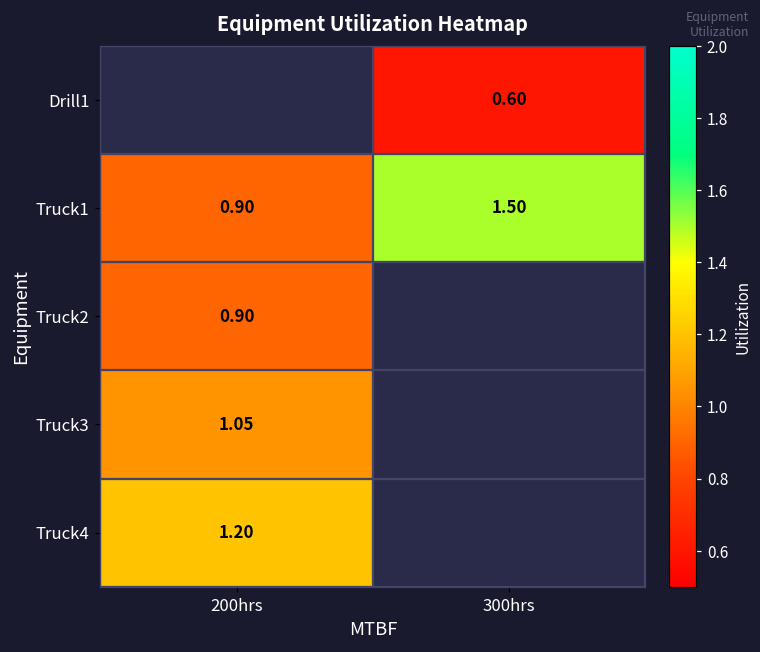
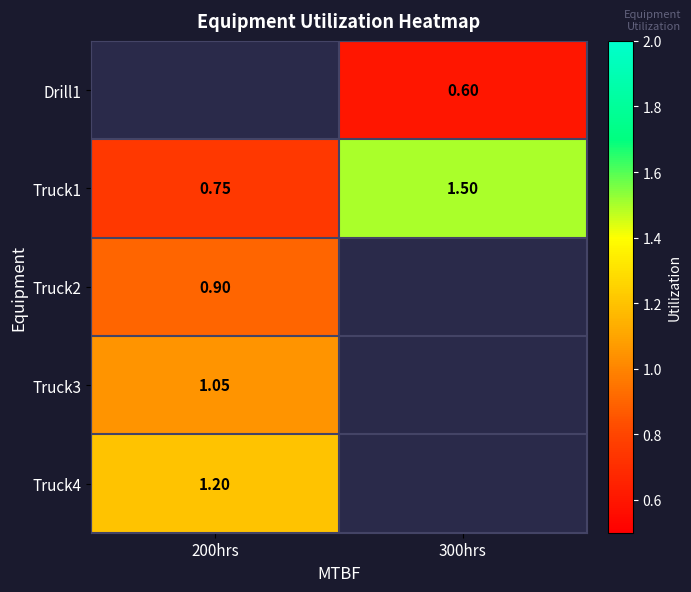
Truck1, 200hrs: 0.90 -> 0.75
